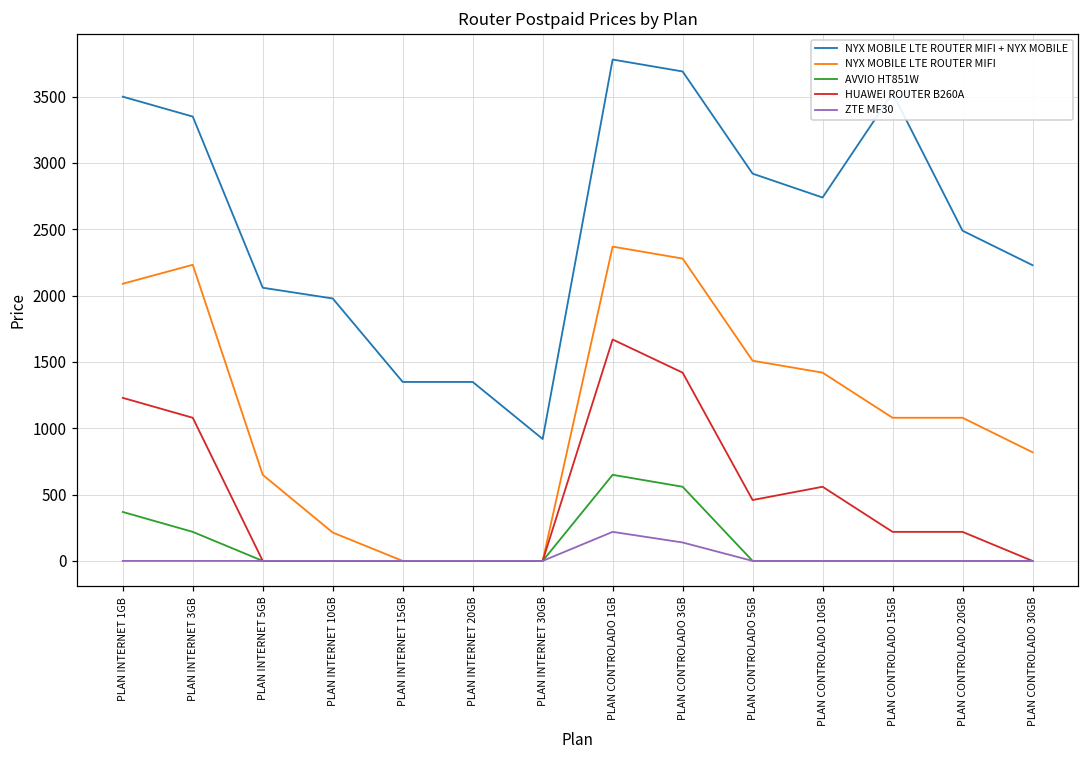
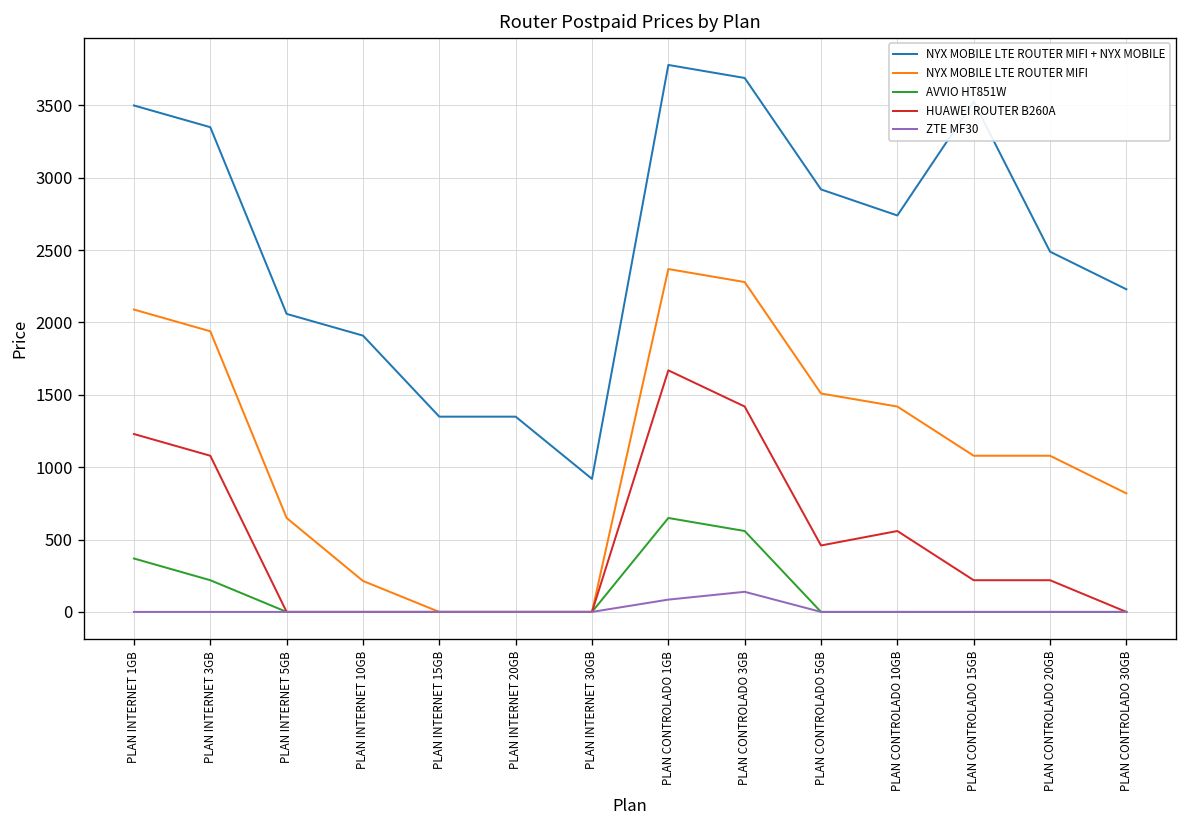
NYX MOBILE LTE ROUTER MIFI, PLAN INTERNET 3GB: 2230 -> 1940
NYX MOBILE LTE ROUTER MIFI + NYX MOBILE, PLAN INTERNET 10GB: 1980 -> 1910
ZTE MF30, PLAN CONTROLADO 1GB: 220 -> 90
